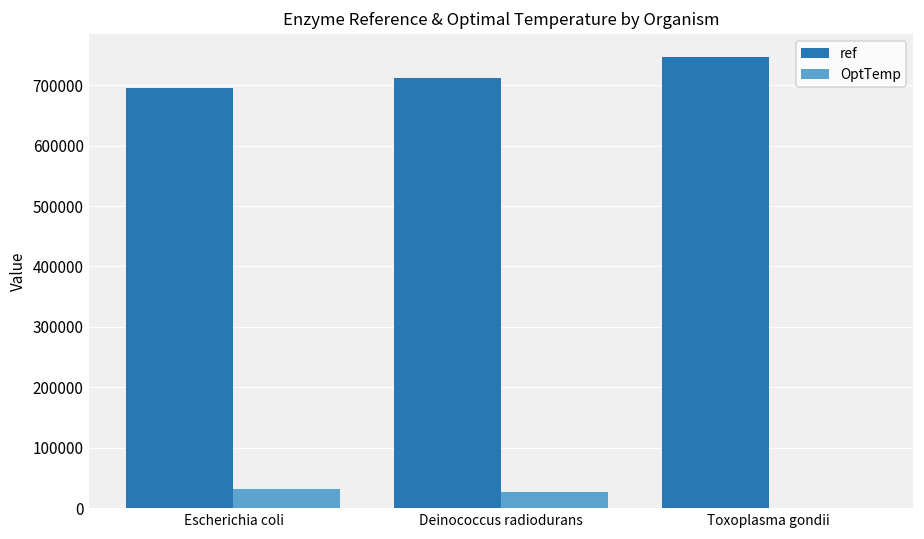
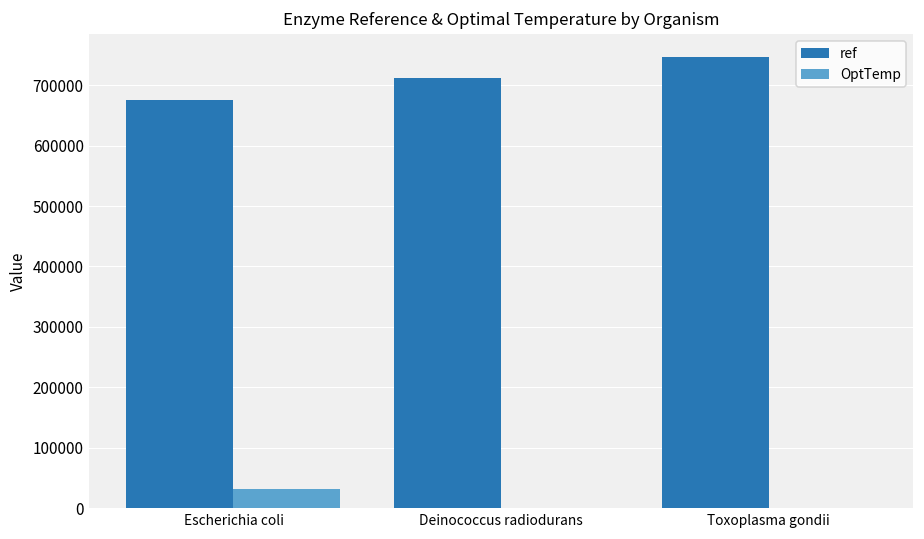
ref, Escherichia coli: 690000 -> 670000
OptTemp, Deinococcus radiodurans: 30000 -> 0
